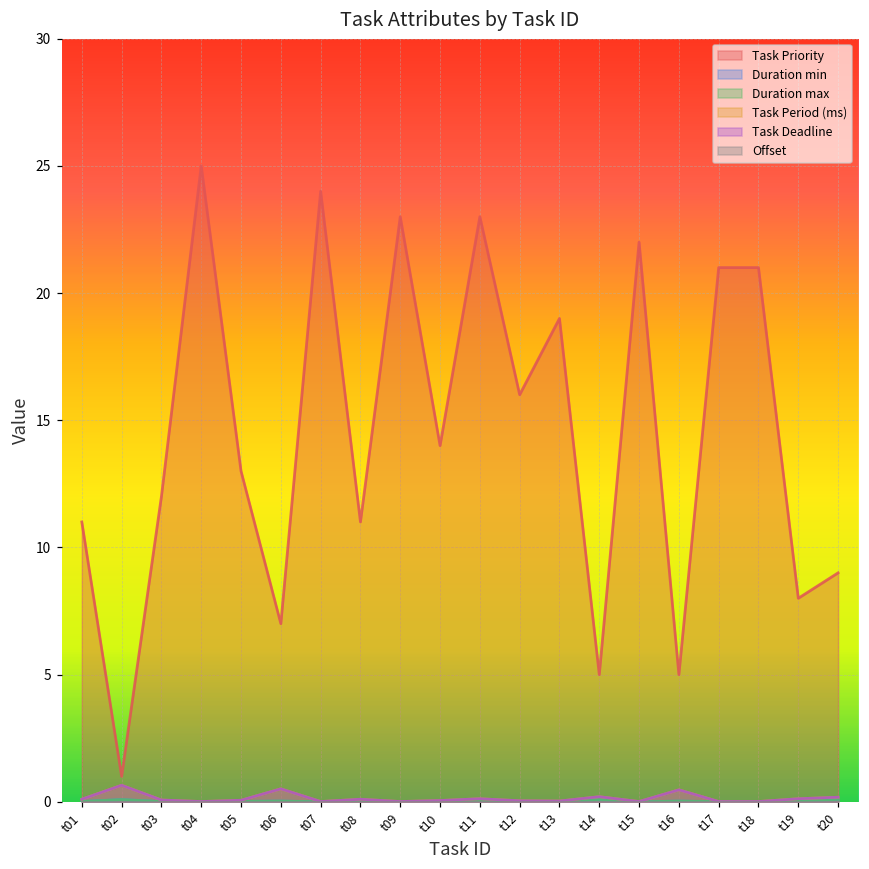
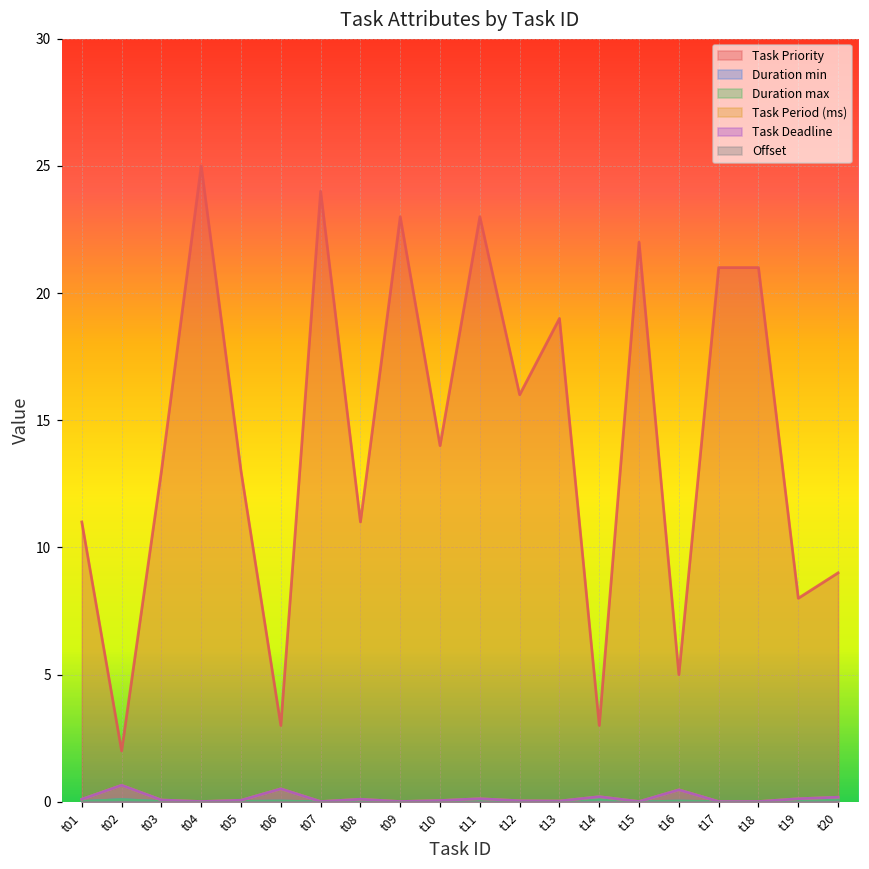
Task Priority, t02: 1 -> 2
Task Priority, t03: 12 -> 13
Task Priority, t06: 7 -> 3
Task Priority, t14: 5 -> 3
